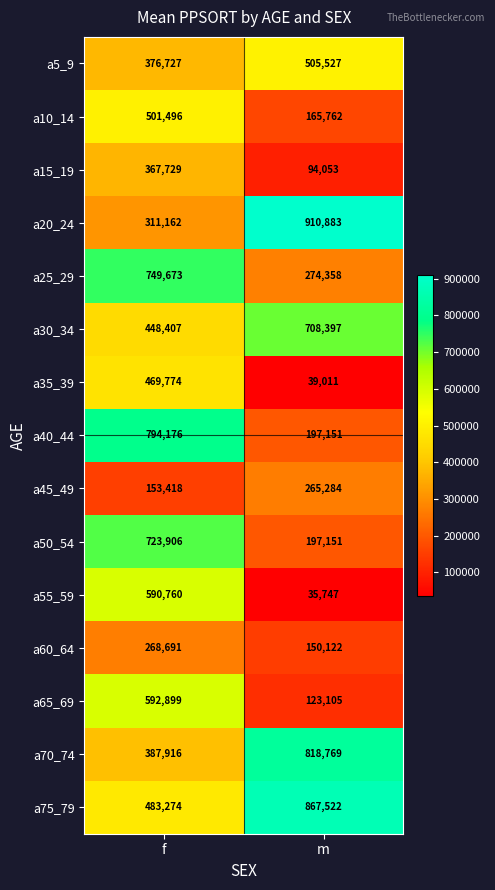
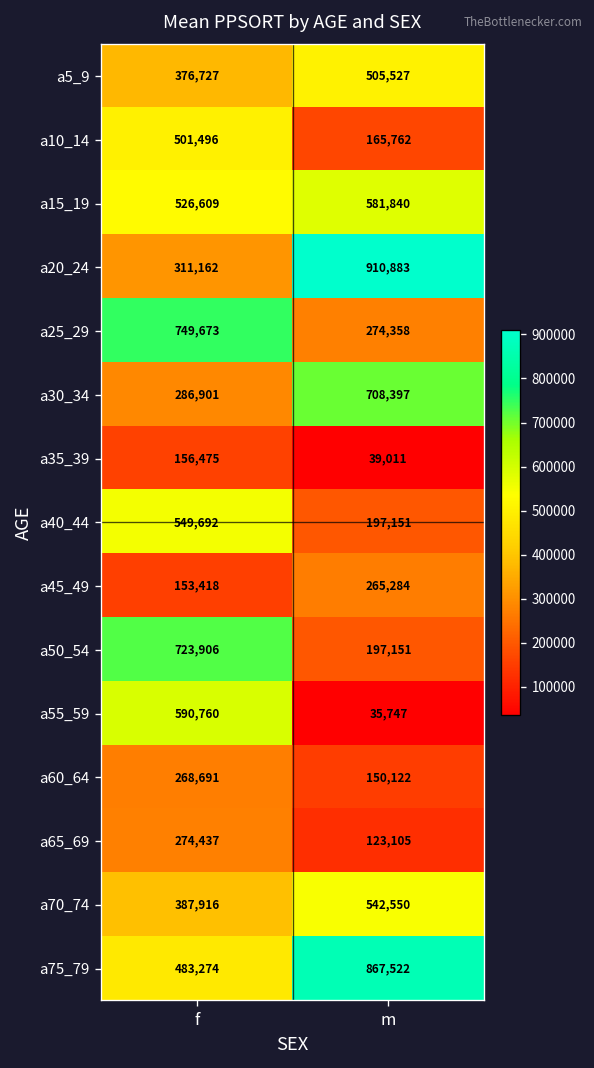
a15_19, f: 367,729 -> 526,609
a15_19, m: 94,053 -> 581,840
a30_34, f: 448,407 -> 286,901
a35_39, f: 469,774 -> 156,475
a40_44, f: 794,176 -> 549,692
a65_69, f: 592,899 -> 274,437
a70_74, m: 818,769 -> 542,550
